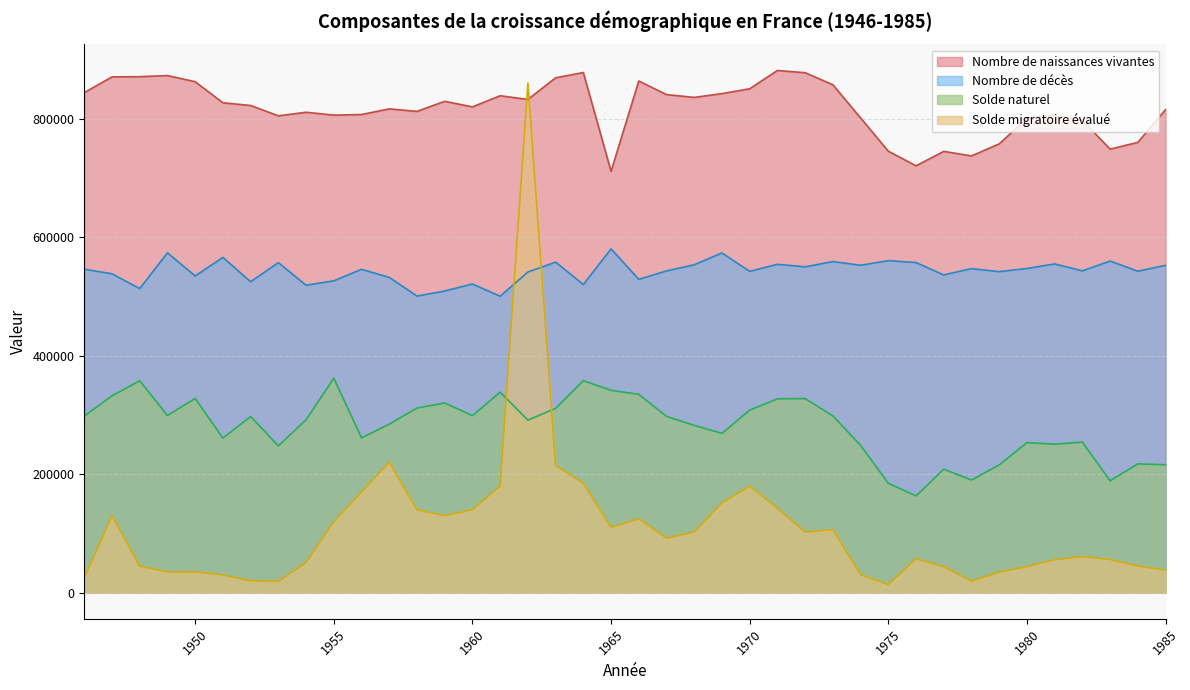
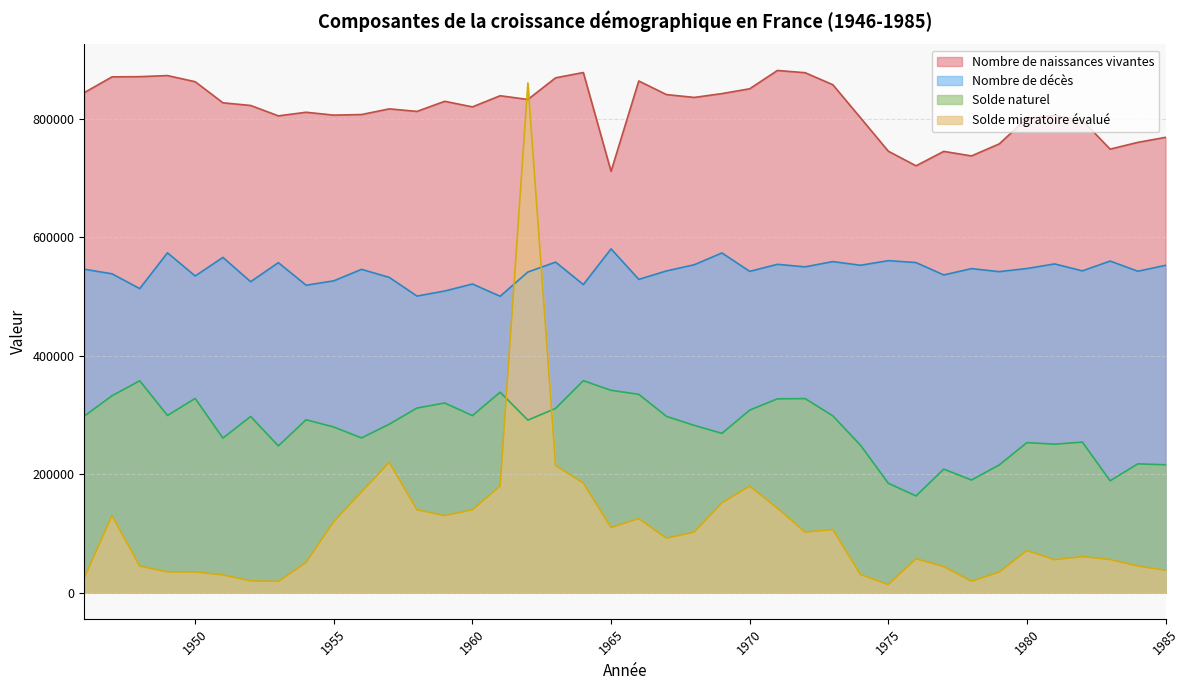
Solde naturel, 1955: 360000 -> 280000
Solde migratoire évalué, 1980: 40000 -> 70000
Nombre de naissances vivantes, 1985: 820000 -> 770000
